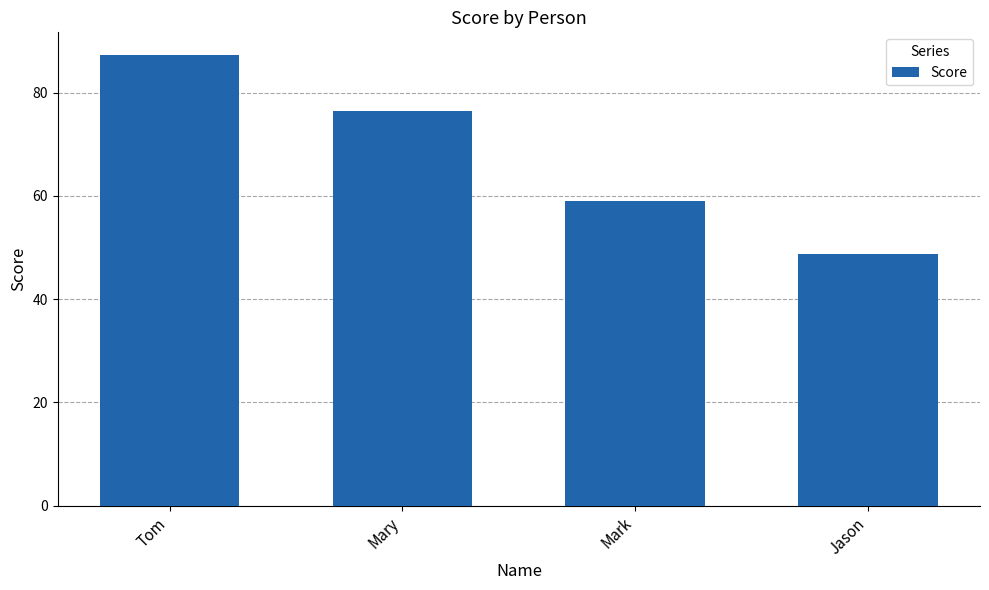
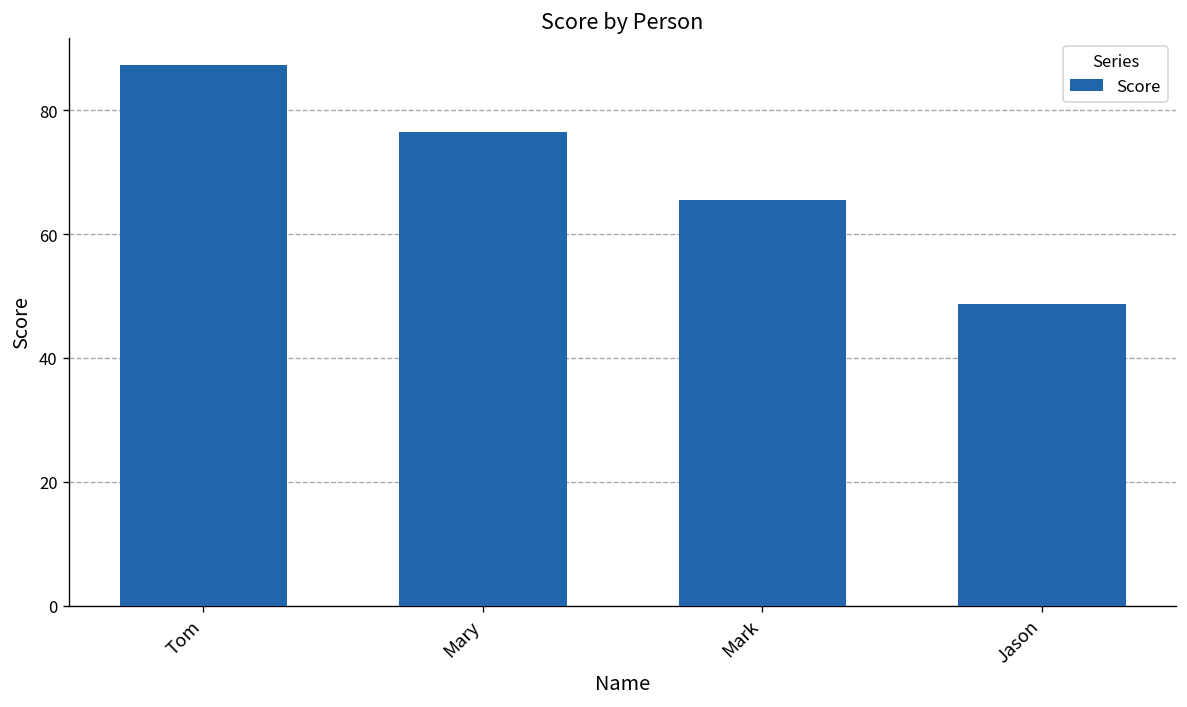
Mark: 59 -> 66
